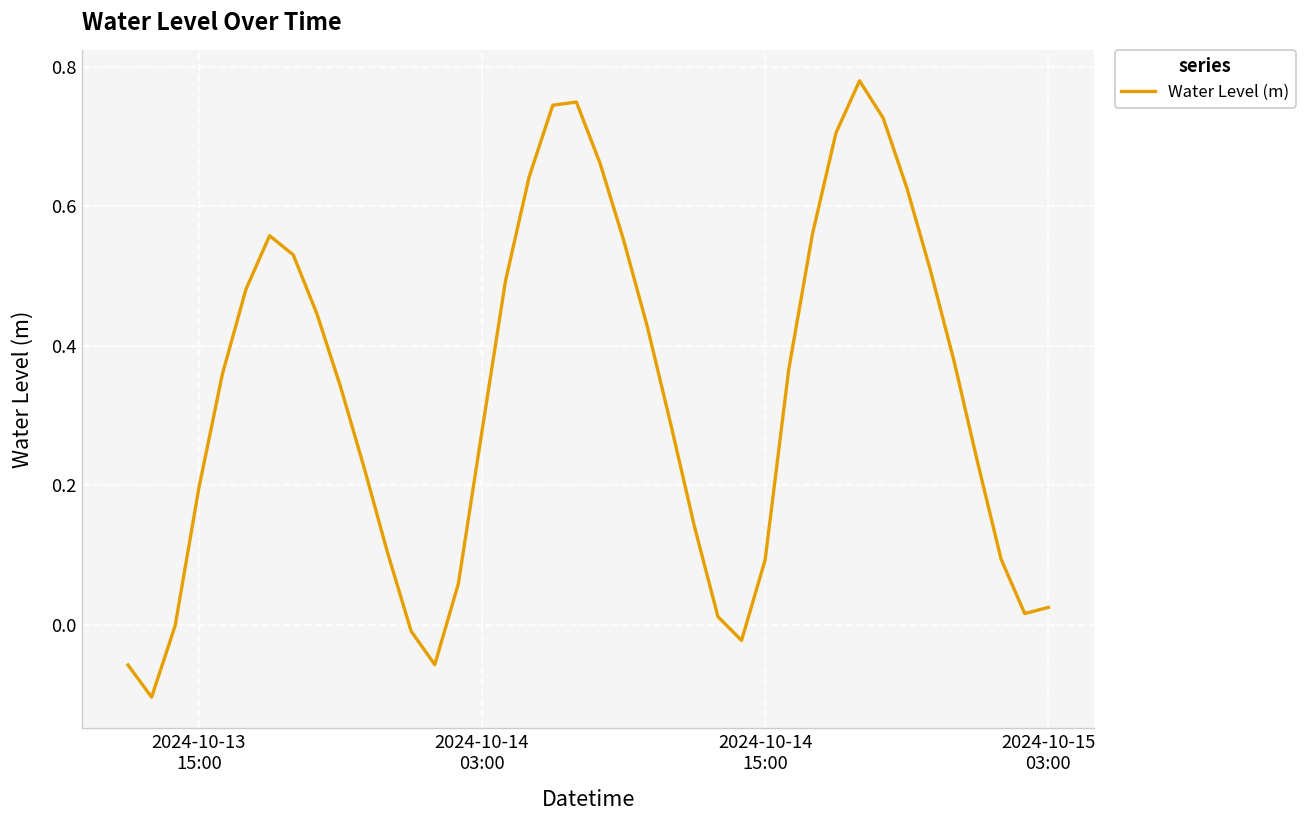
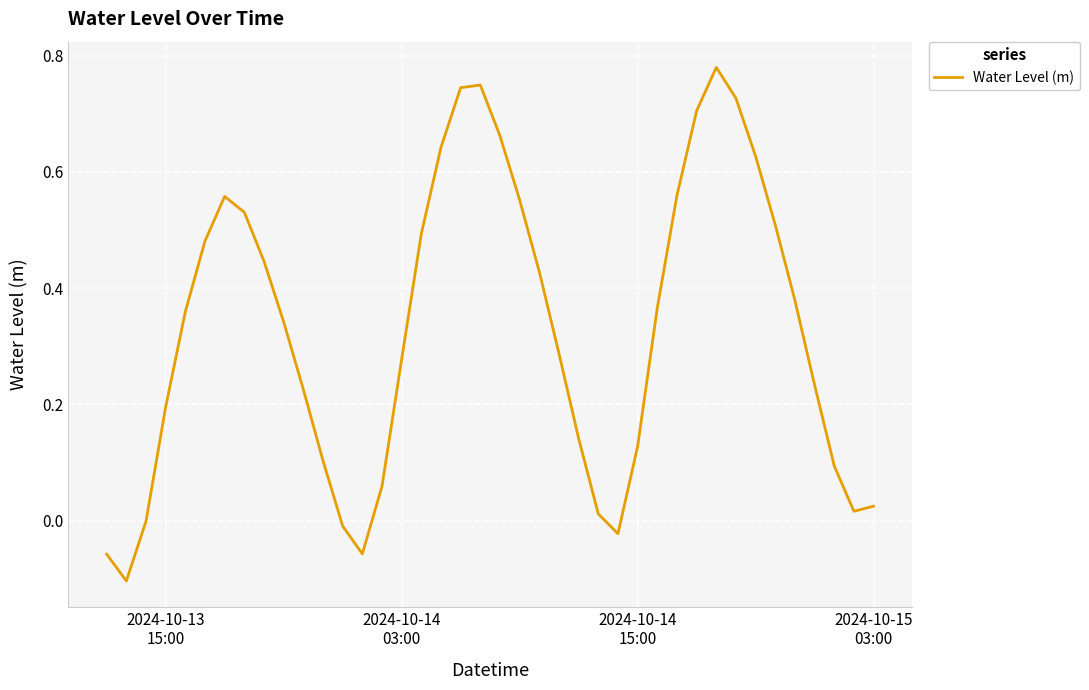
2024-10-14 15:00: 0.09 -> 0.13
